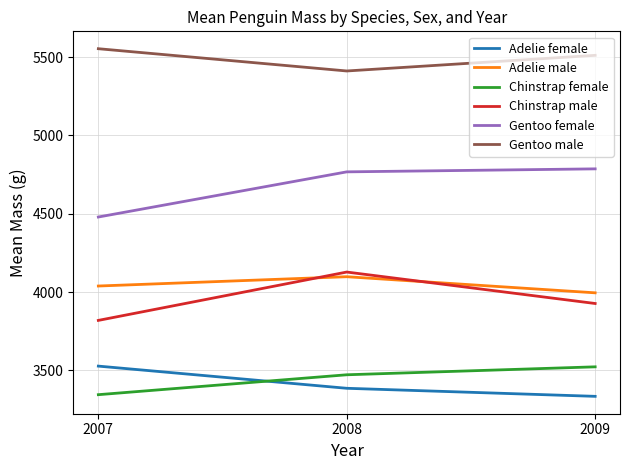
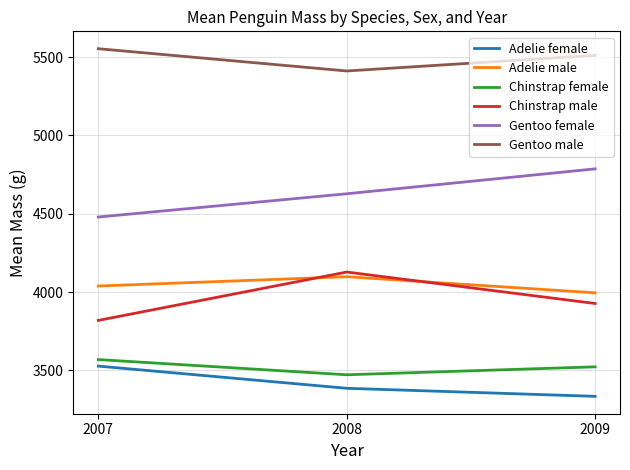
Chinstrap female, 2007: 3350 -> 3570
Gentoo female, 2008: 4770 -> 4630
